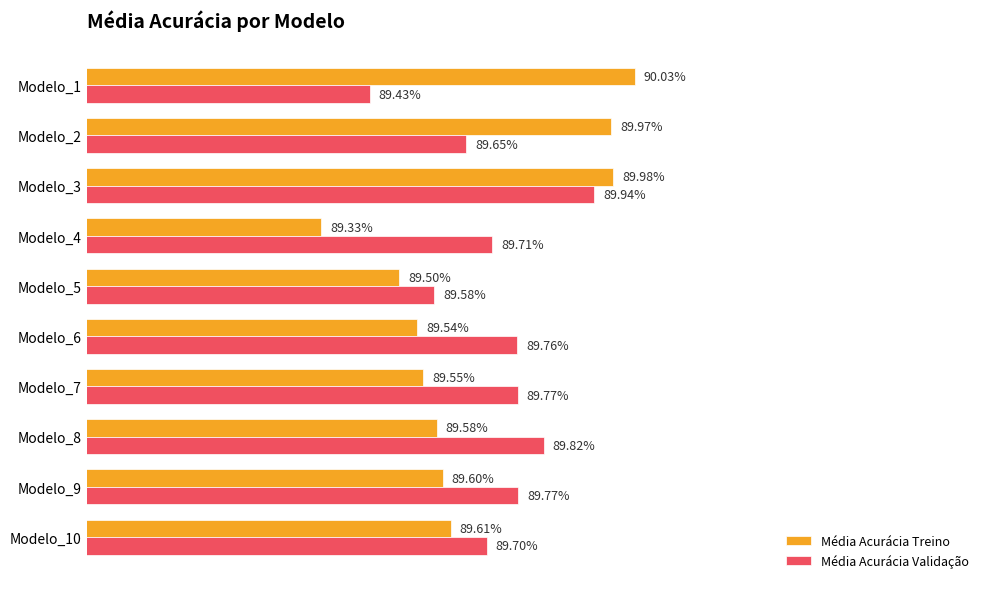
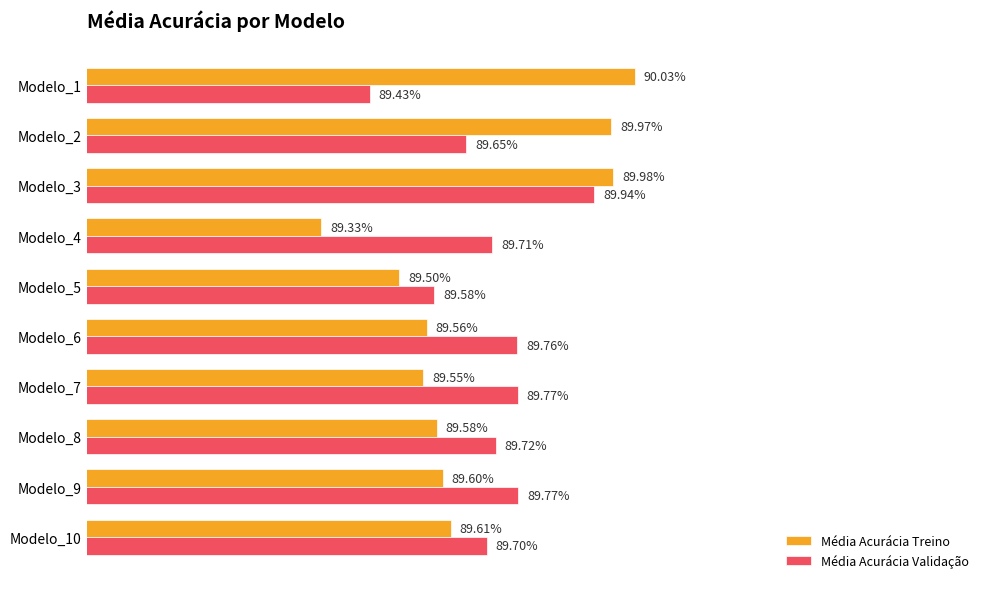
Média Acurácia Treino, Modelo_6: 89.54% -> 89.56%
Média Acurácia Validação, Modelo_8: 89.82% -> 89.72%
